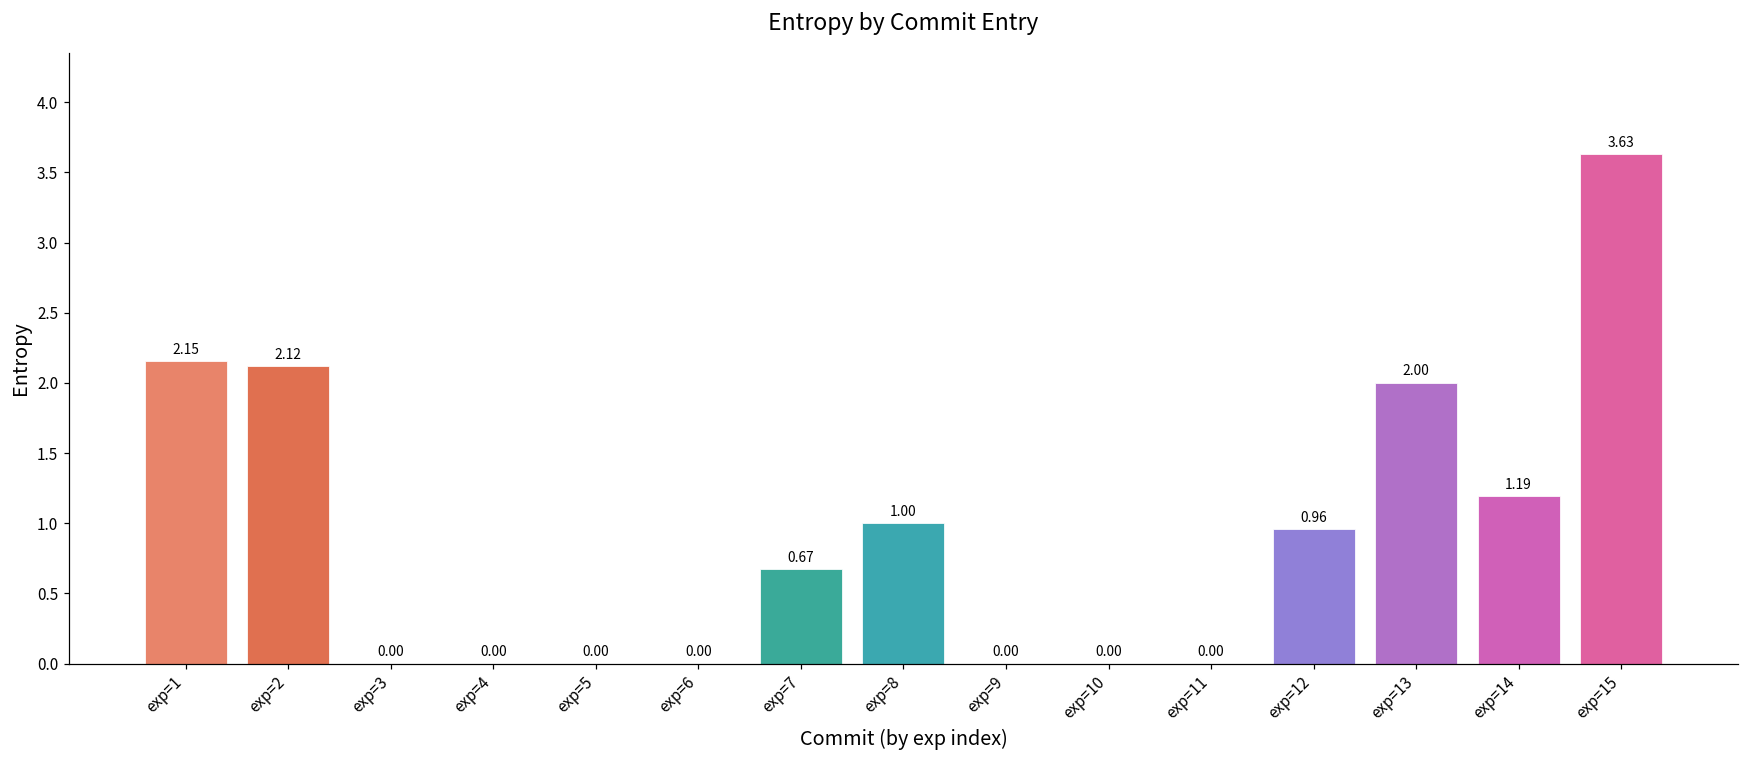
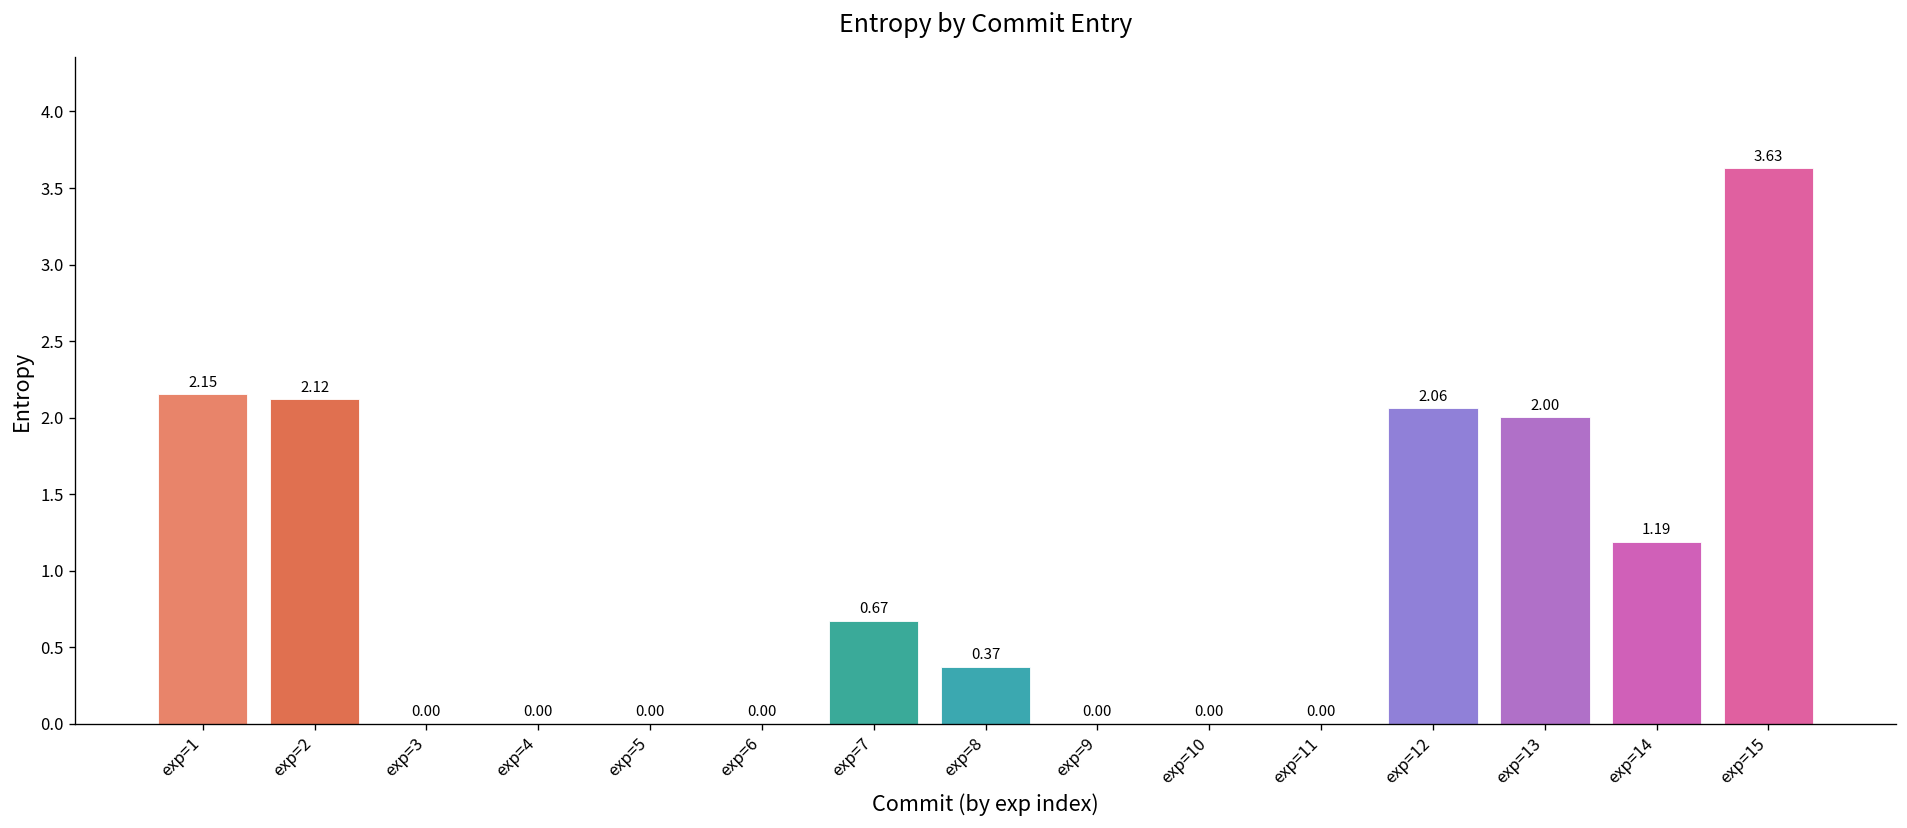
exp=8: 1.00 -> 0.37
exp=12: 0.96 -> 2.06
